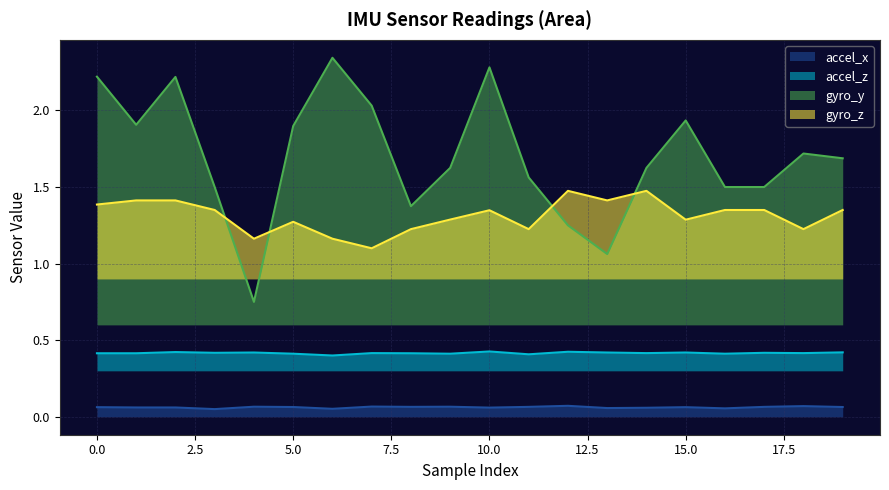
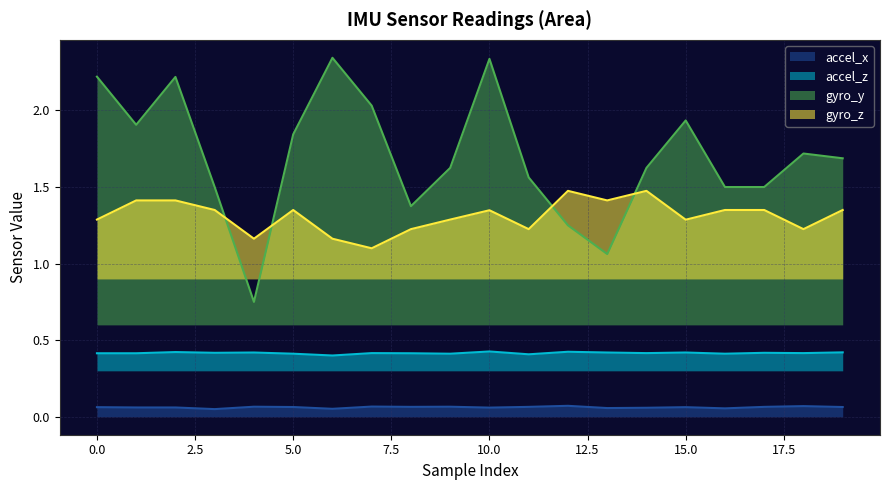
gyro_z, 0.0: 1.39 -> 1.29
gyro_y, 5.0: 1.90 -> 1.84
gyro_z, 5.0: 1.27 -> 1.35
gyro_y, 10.0: 2.28 -> 2.34
